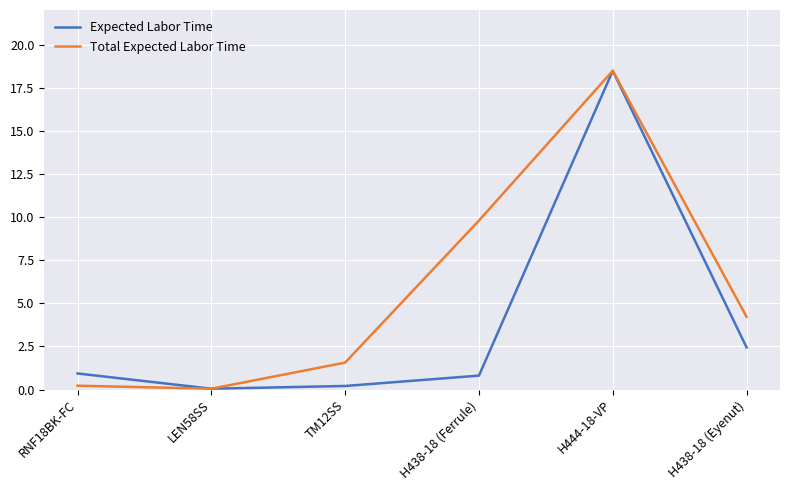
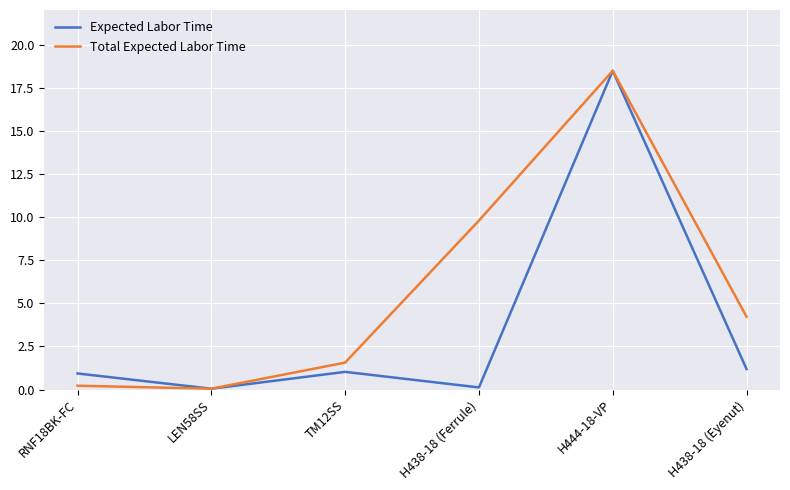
Expected Labor Time, TM12SS: 0.2 -> 1.0
Expected Labor Time, H438-18 (Ferrule): 0.8 -> 0.1
Expected Labor Time, H438-18 (Eyenut): 2.4 -> 1.2
